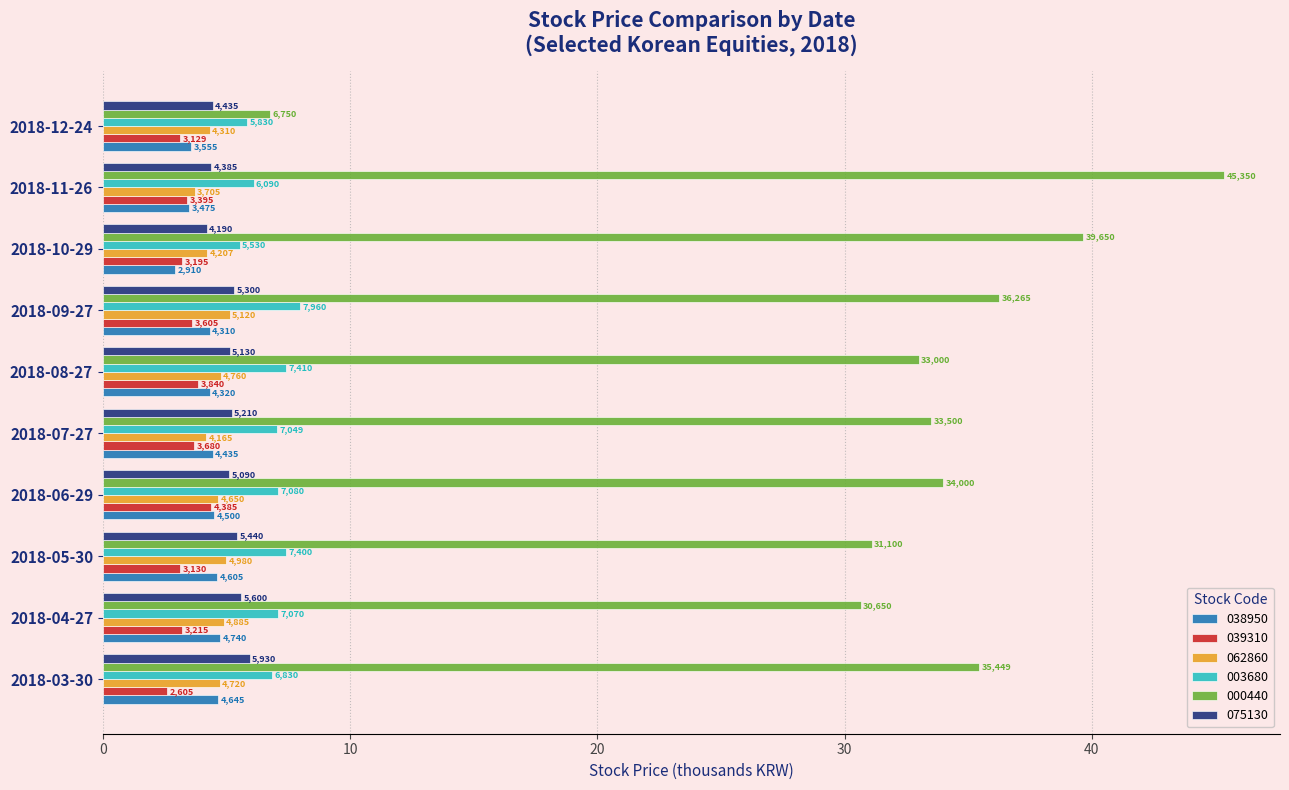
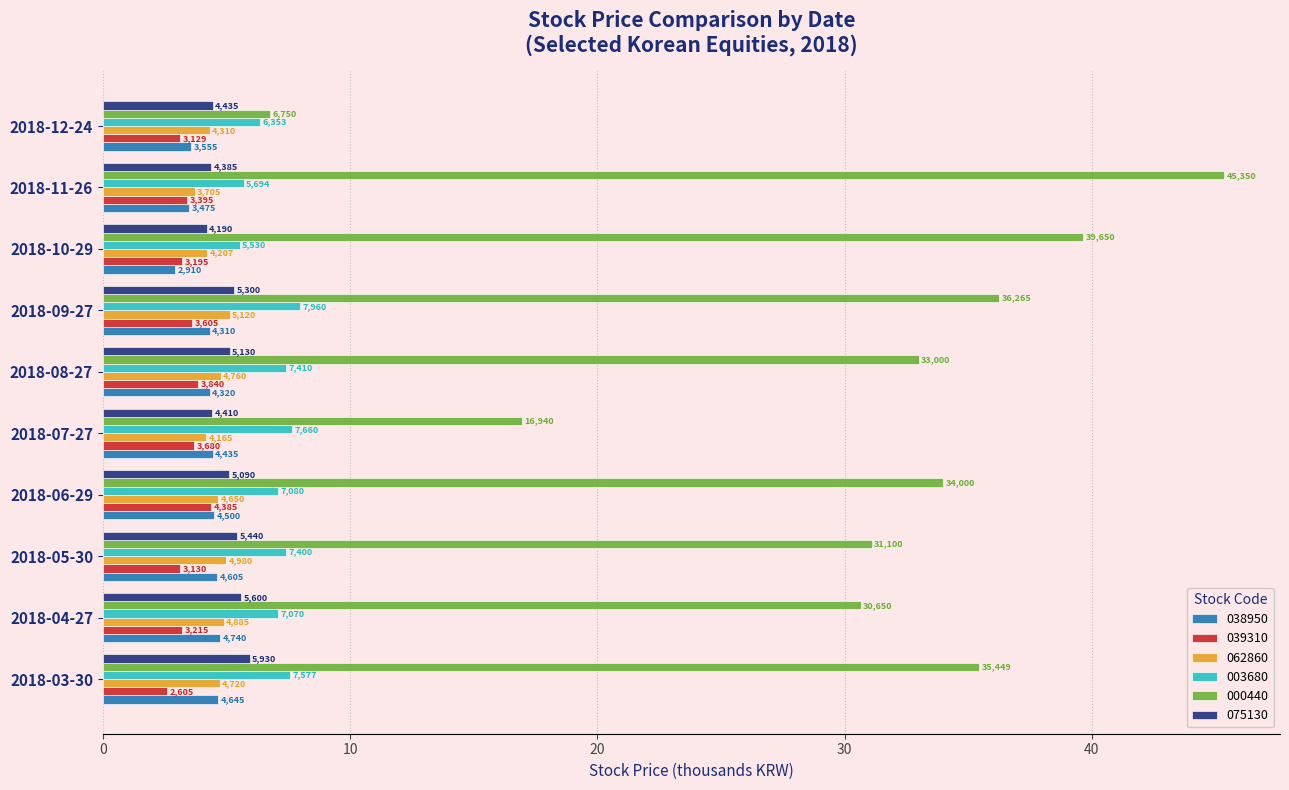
003680, 2018-12-24: 5,830 -> 6,353
003680, 2018-11-26: 6,090 -> 5,694
075130, 2018-07-27: 5,210 -> 4,410
000440, 2018-07-27: 33,500 -> 16,940
003680, 2018-07-27: 7,049 -> 7,660
003680, 2018-03-30: 6,830 -> 7,577
